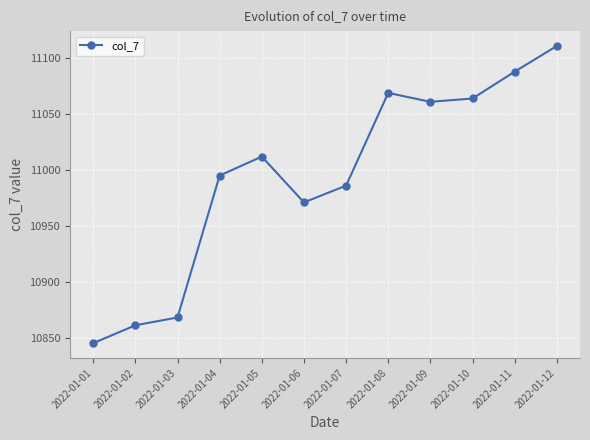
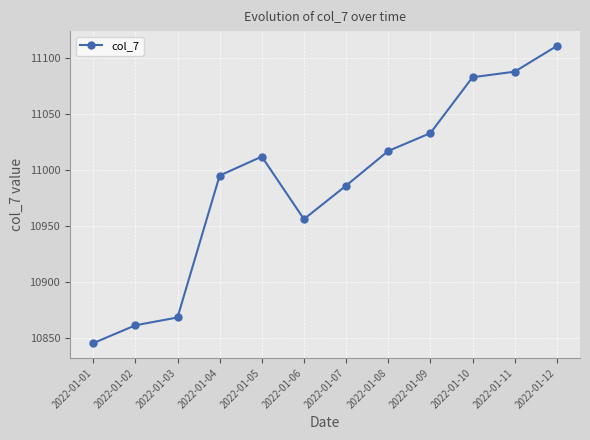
2022-01-06: 10971 -> 10956
2022-01-08: 11069 -> 11017
2022-01-09: 11061 -> 11033
2022-01-10: 11064 -> 11083
